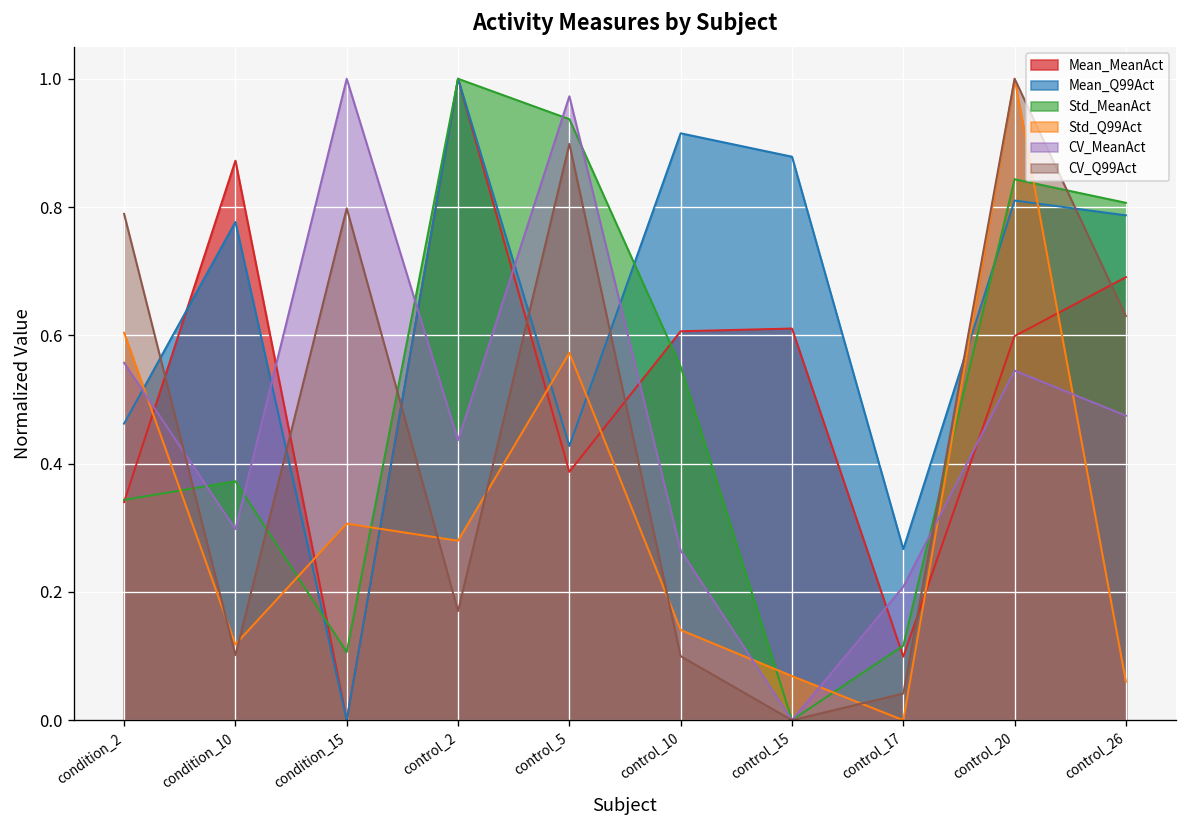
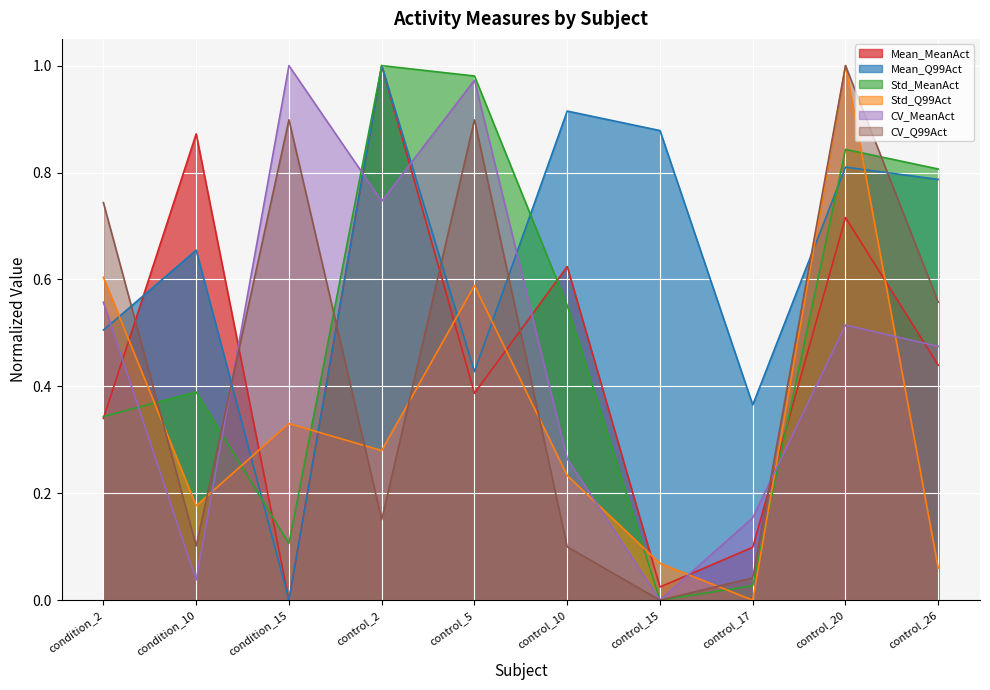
Mean_Q99Act, condition_2: 0.46 -> 0.51
CV_Q99Act, condition_2: 0.79 -> 0.74
Mean_Q99Act, condition_10: 0.78 -> 0.65
Std_MeanAct, condition_10: 0.37 -> 0.39
Std_Q99Act, condition_10: 0.12 -> 0.18
CV_MeanAct, condition_10: 0.30 -> 0.04
Std_Q99Act, condition_15: 0.31 -> 0.33
CV_Q99Act, condition_15: 0.80 -> 0.90
CV_MeanAct, control_2: 0.44 -> 0.75
CV_Q99Act, control_2: 0.17 -> 0.15
Std_MeanAct, control_5: 0.94 -> 0.98
Std_Q99Act, control_5: 0.57 -> 0.59
Mean_MeanAct, control_10: 0.61 -> 0.62
Std_Q99Act, control_10: 0.14 -> 0.23
Mean_MeanAct, control_15: 0.61 -> 0.02
Mean_Q99Act, control_17: 0.27 -> 0.37
Std_MeanAct, control_17: 0.12 -> 0.03
CV_MeanAct, control_17: 0.21 -> 0.15
Mean_MeanAct, control_20: 0.60 -> 0.72
CV_MeanAct, control_20: 0.54 -> 0.51
Mean_MeanAct, control_26: 0.69 -> 0.44
CV_Q99Act, control_26: 0.63 -> 0.56
